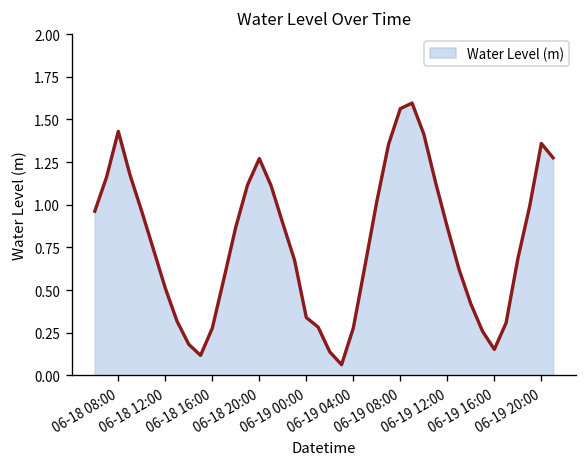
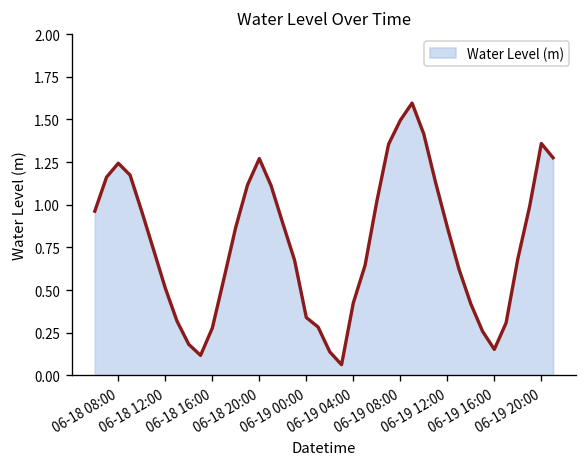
06-18 08:00: 1.43 -> 1.24
06-19 04:00: 0.28 -> 0.42
06-19 08:00: 1.56 -> 1.50
